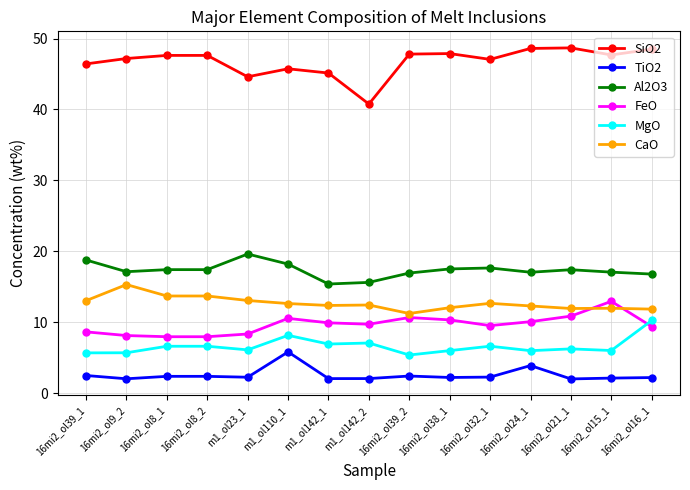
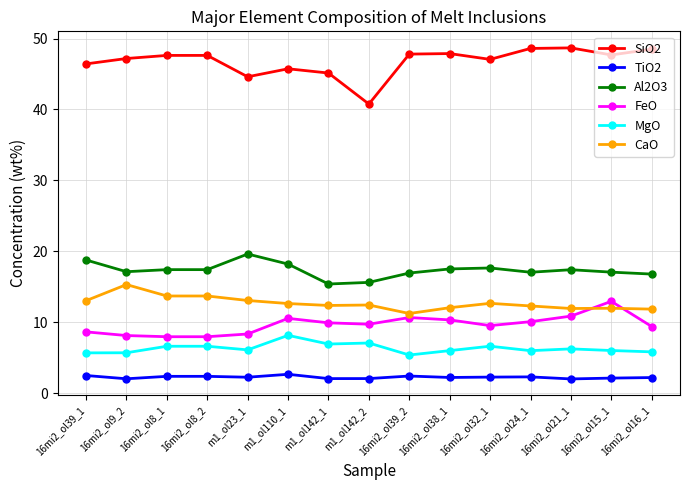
TiO2, m1_ol110_1: 6 -> 3
TiO2, 16mi2_ol24_1: 4 -> 2
MgO, 16mi2_ol16_1: 10 -> 6
